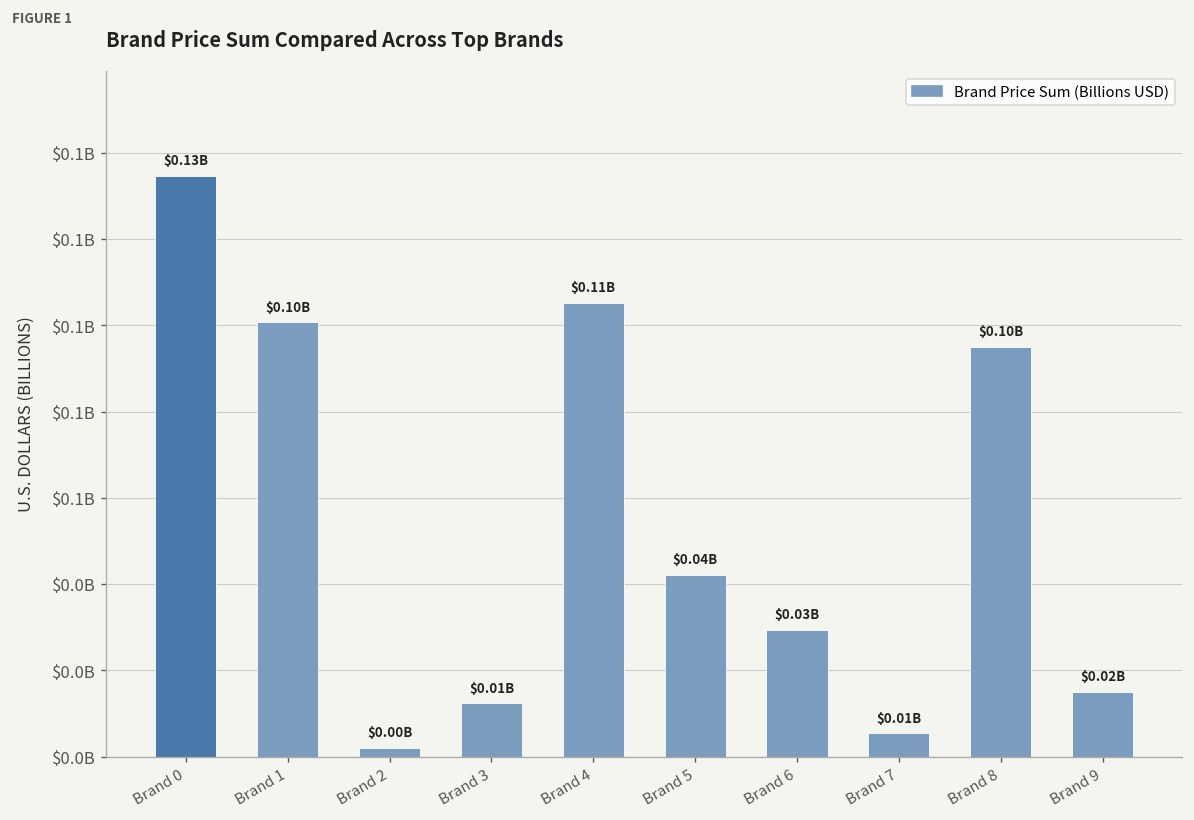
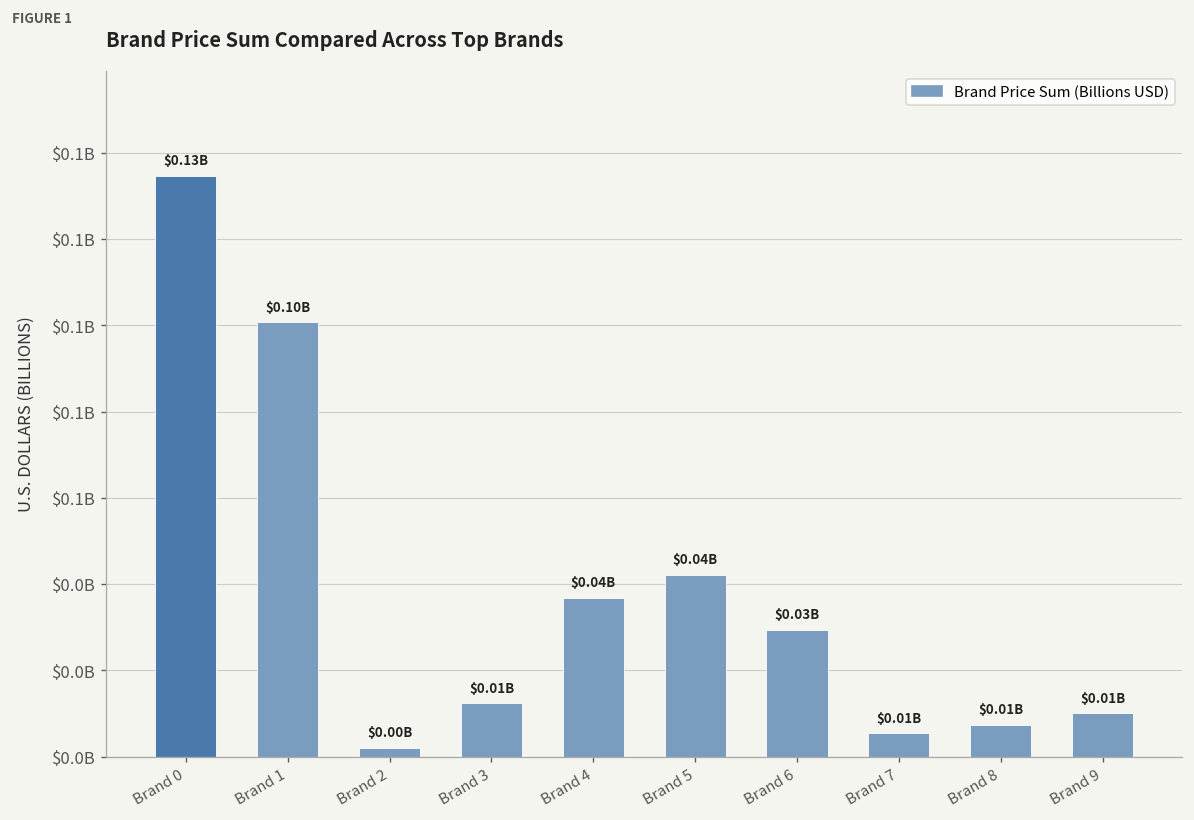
Brand 4: $0.11B -> $0.04B
Brand 8: $0.10B -> $0.01B
Brand 9: $0.02B -> $0.01B
